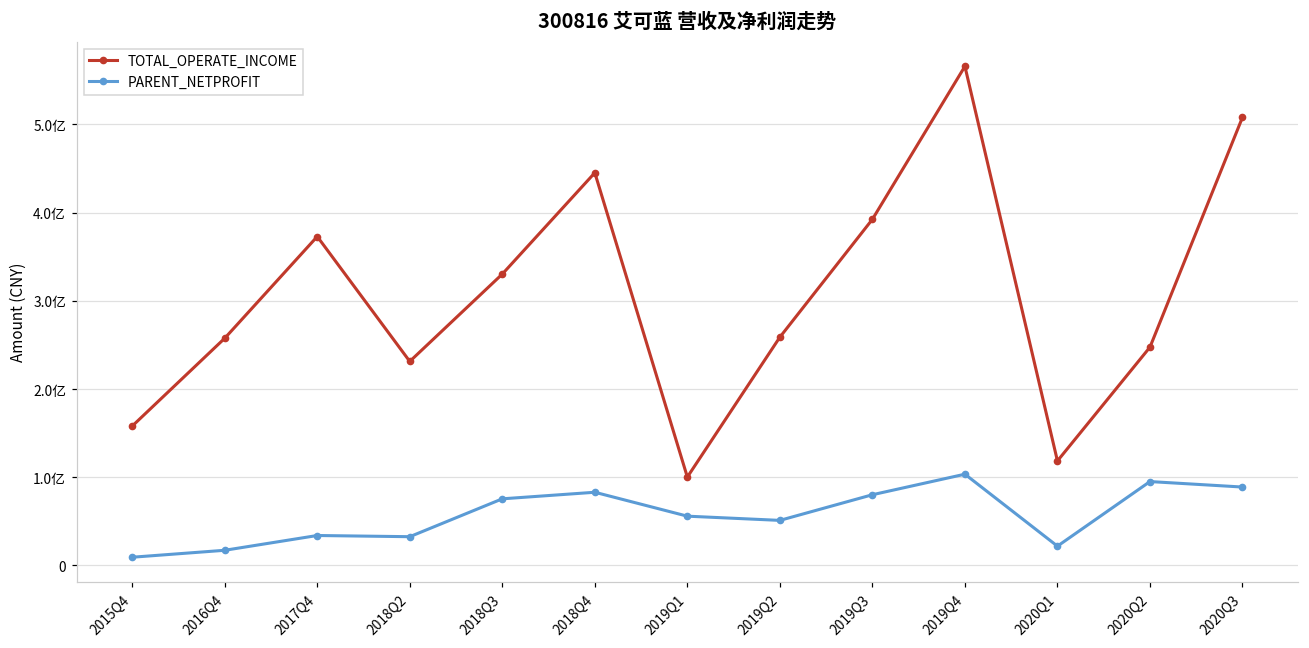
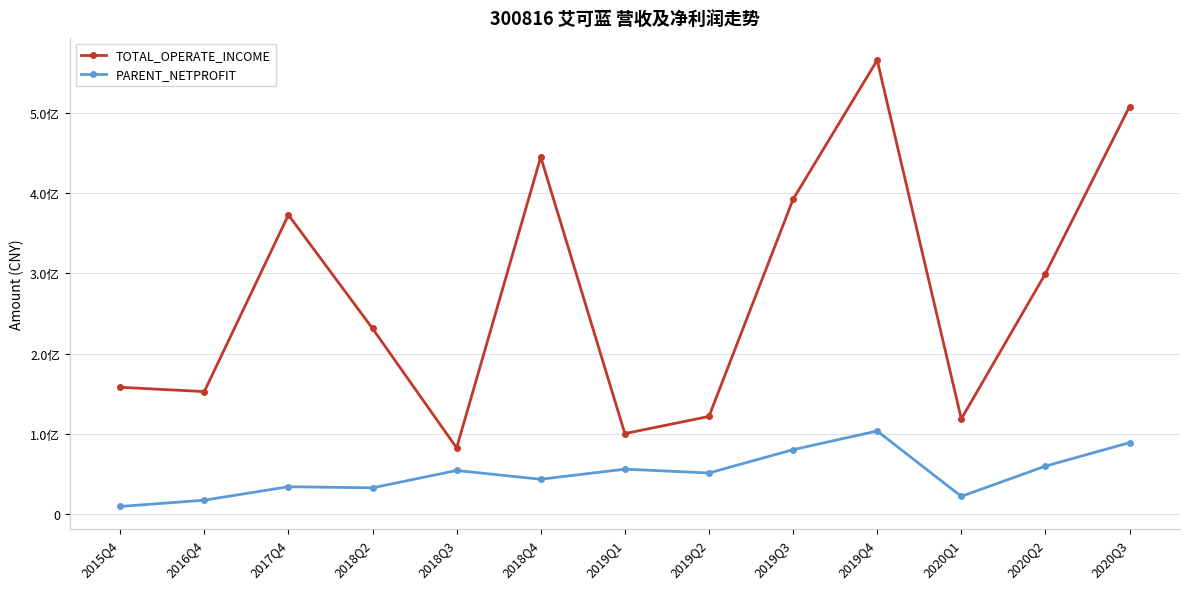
TOTAL_OPERATE_INCOME, 2016Q4: 2.6亿 -> 1.5亿
TOTAL_OPERATE_INCOME, 2018Q3: 3.3亿 -> 0.8亿
PARENT_NETPROFIT, 2018Q3: 0.8亿 -> 0.5亿
PARENT_NETPROFIT, 2018Q4: 0.8亿 -> 0.4亿
TOTAL_OPERATE_INCOME, 2019Q2: 2.6亿 -> 1.2亿
TOTAL_OPERATE_INCOME, 2020Q2: 2.5亿 -> 3.0亿
PARENT_NETPROFIT, 2020Q2: 1.0亿 -> 0.6亿
